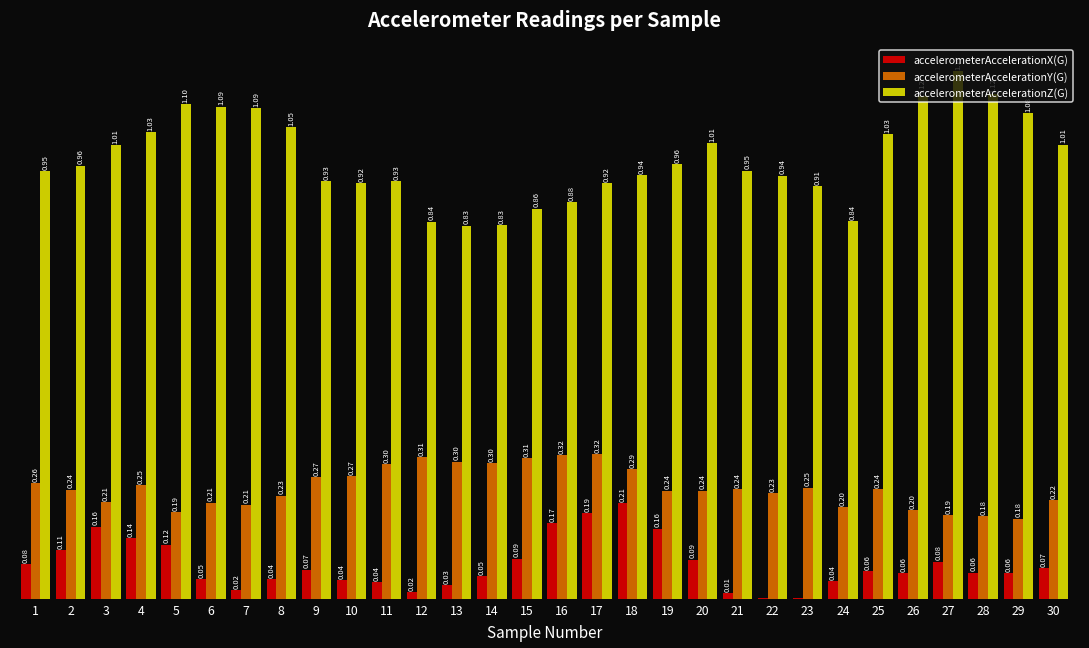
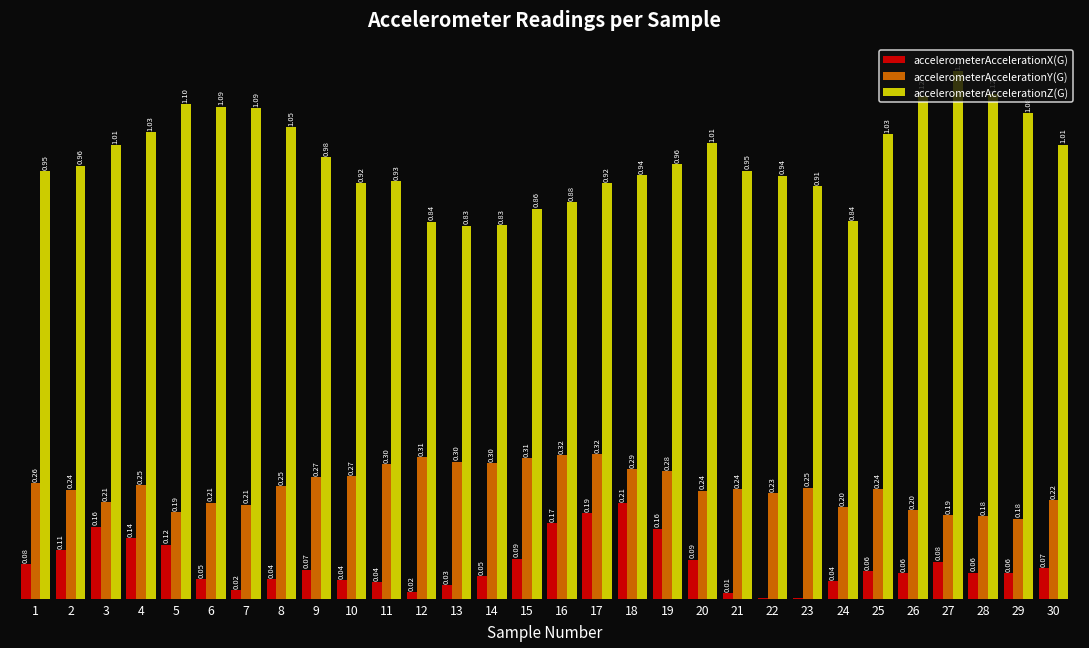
accelerometerAccelerationY(G), 8: 0.23 -> 0.25
accelerometerAccelerationZ(G), 9: 0.93 -> 0.98
accelerometerAccelerationY(G), 19: 0.24 -> 0.28
